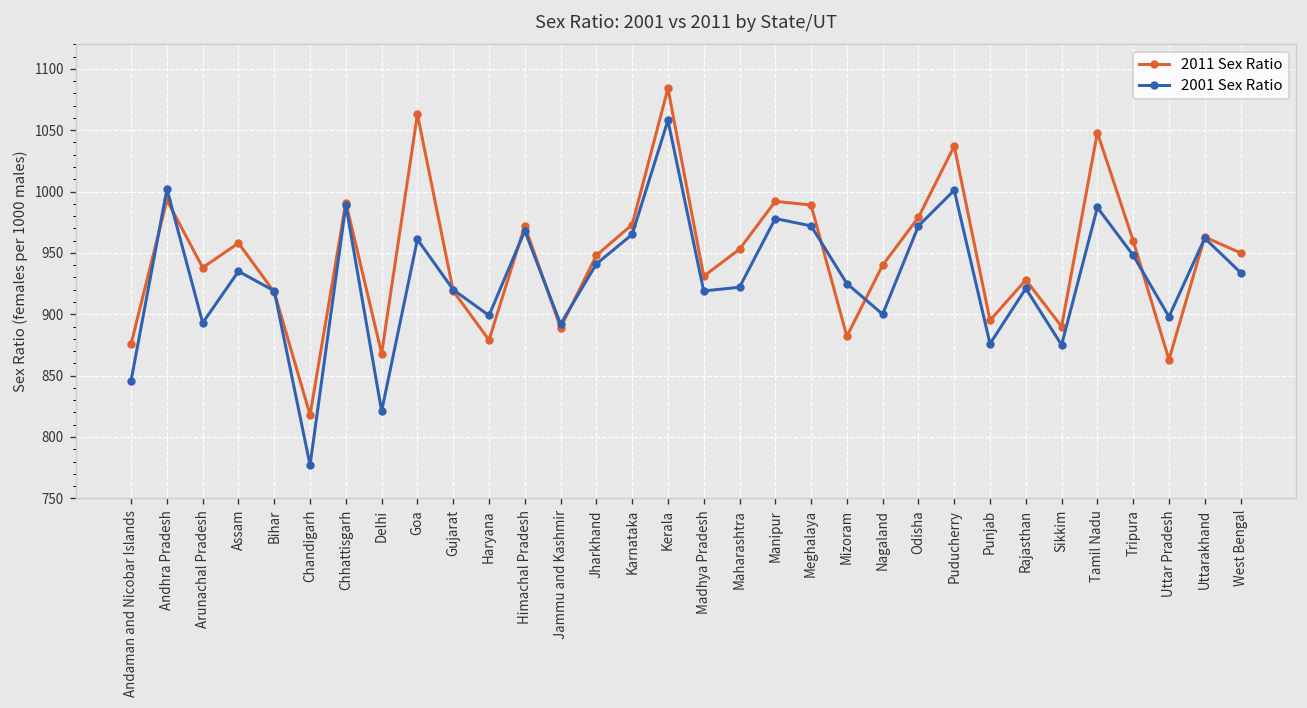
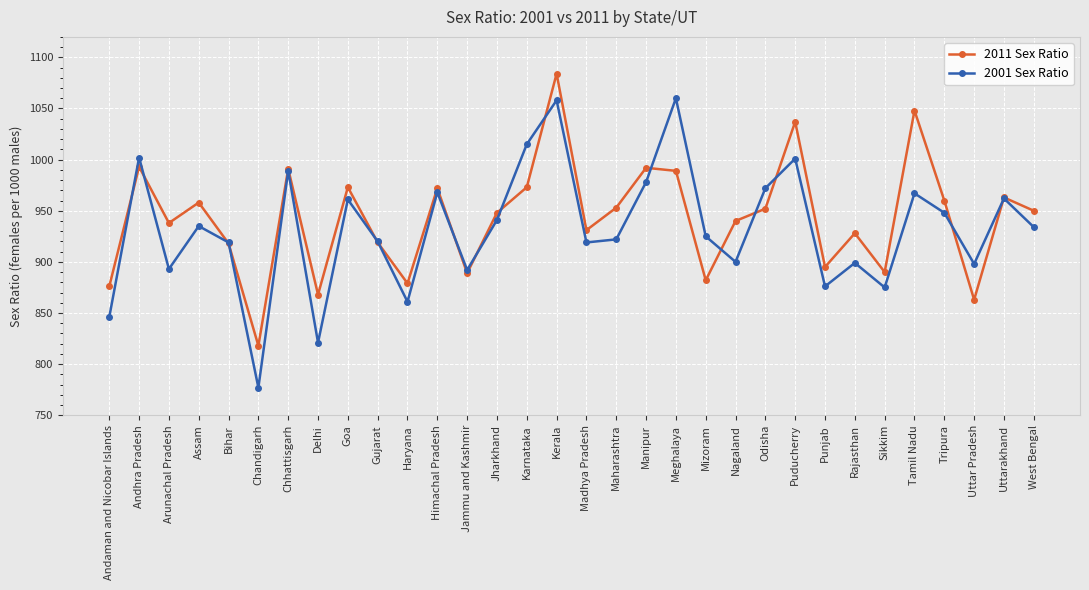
2011 Sex Ratio, Goa: 1063 -> 973
2001 Sex Ratio, Haryana: 899 -> 861
2001 Sex Ratio, Karnataka: 965 -> 1015
2001 Sex Ratio, Meghalaya: 972 -> 1060
2011 Sex Ratio, Odisha: 979 -> 952
2001 Sex Ratio, Rajasthan: 921 -> 899
2001 Sex Ratio, Tamil Nadu: 987 -> 967
